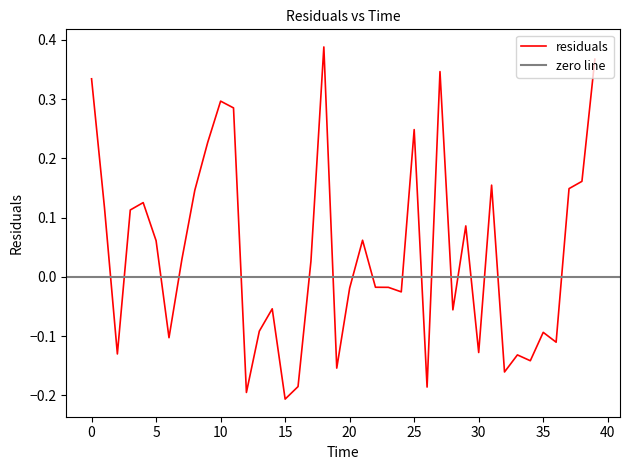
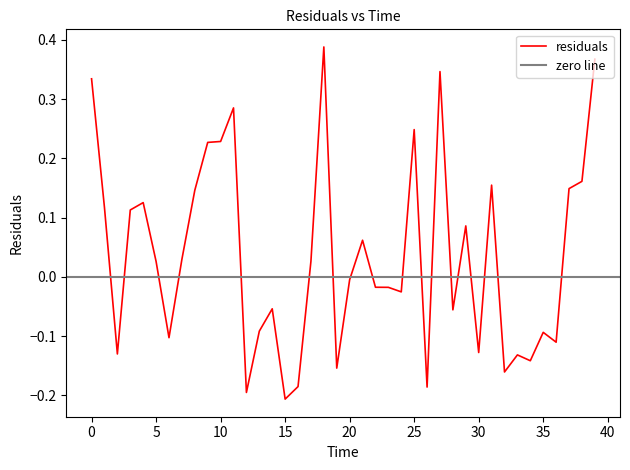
5: 0.06 -> 0.03
10: 0.30 -> 0.23
20: -0.02 -> 0.00
